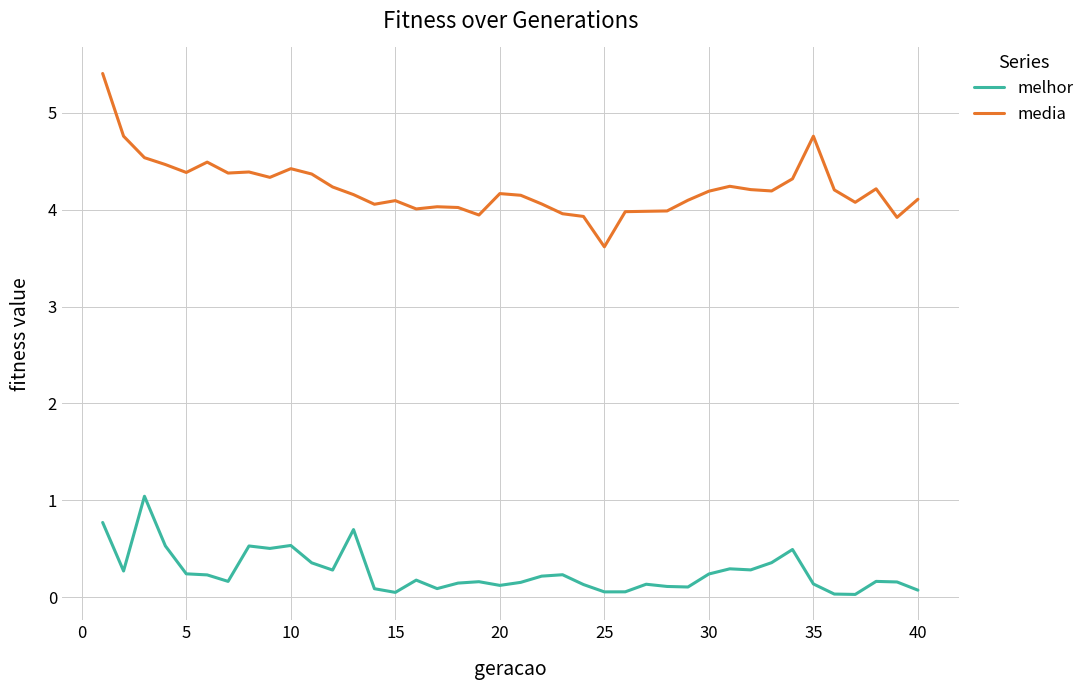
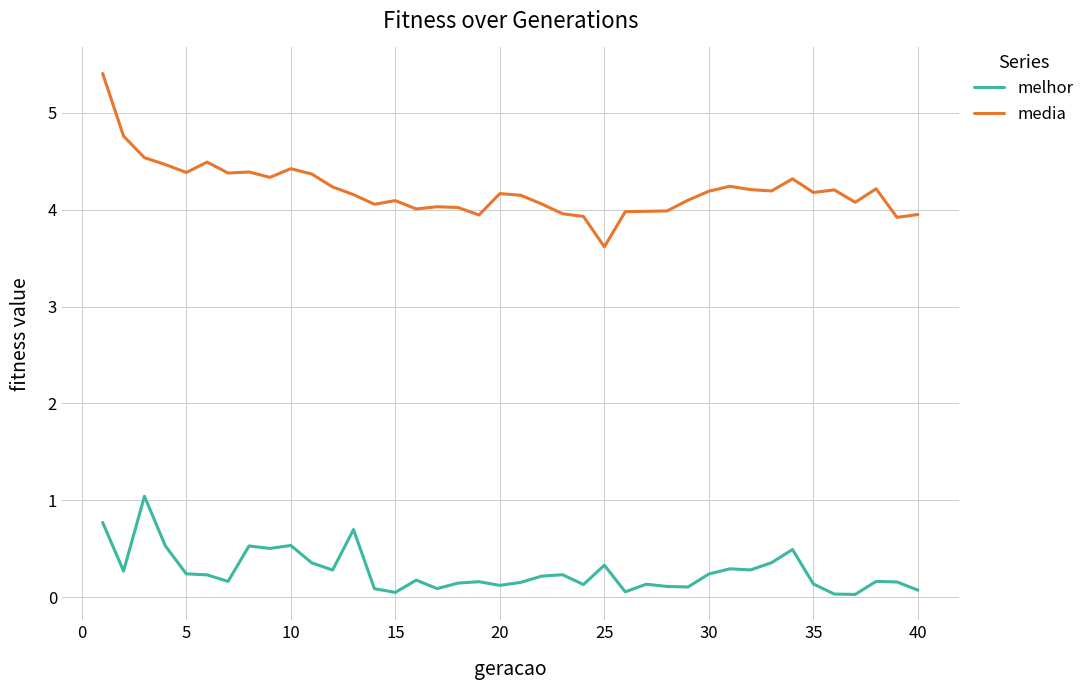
melhor, 25: 0.1 -> 0.3
media, 35: 4.8 -> 4.2
media, 40: 4.1 -> 3.9
